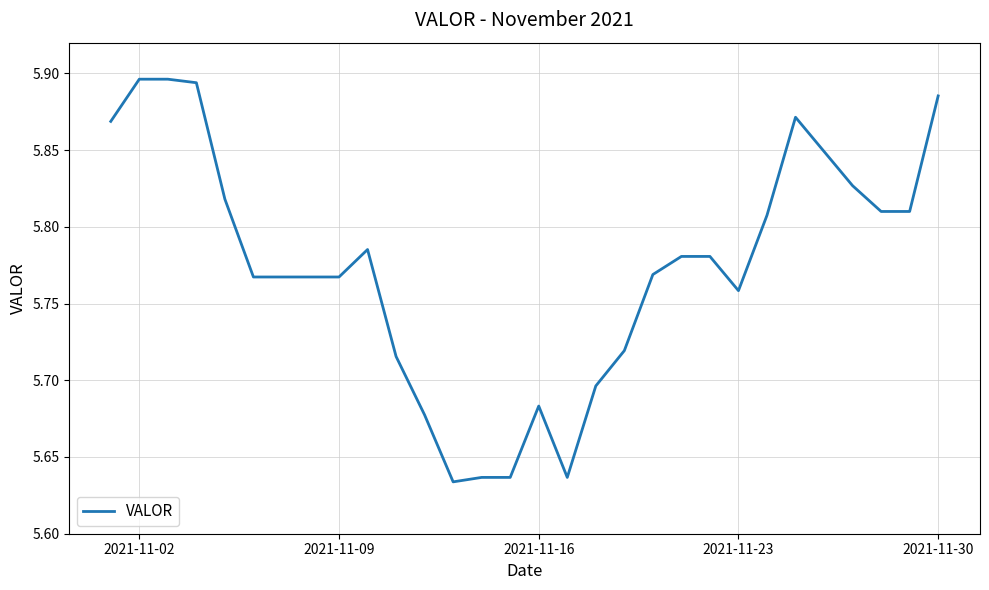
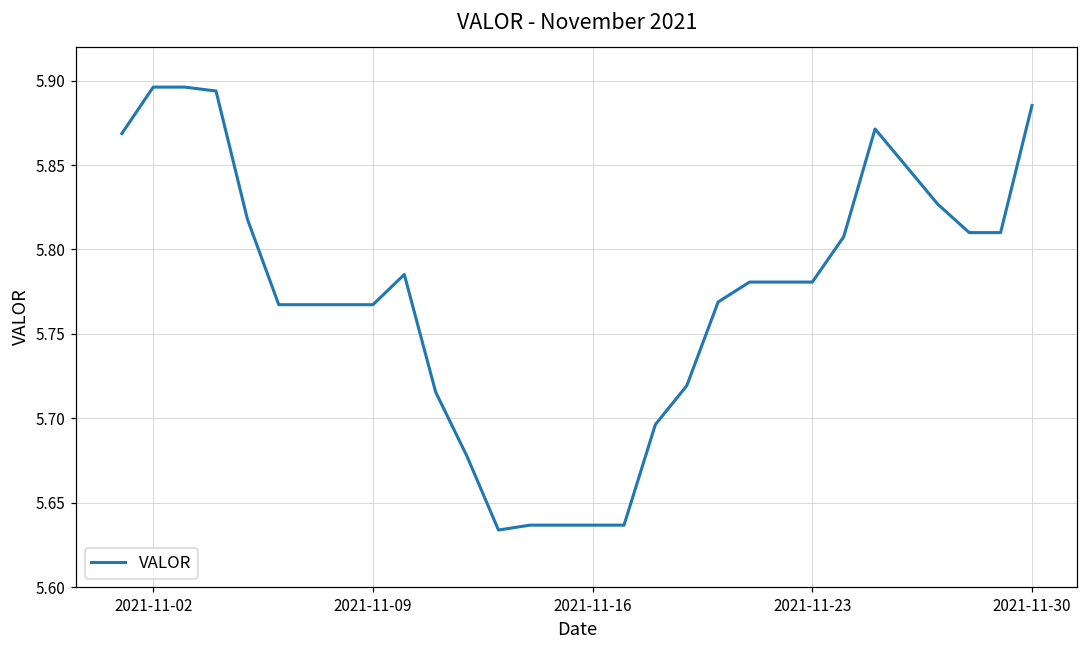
2021-11-16: 5.683 -> 5.637
2021-11-23: 5.758 -> 5.781
